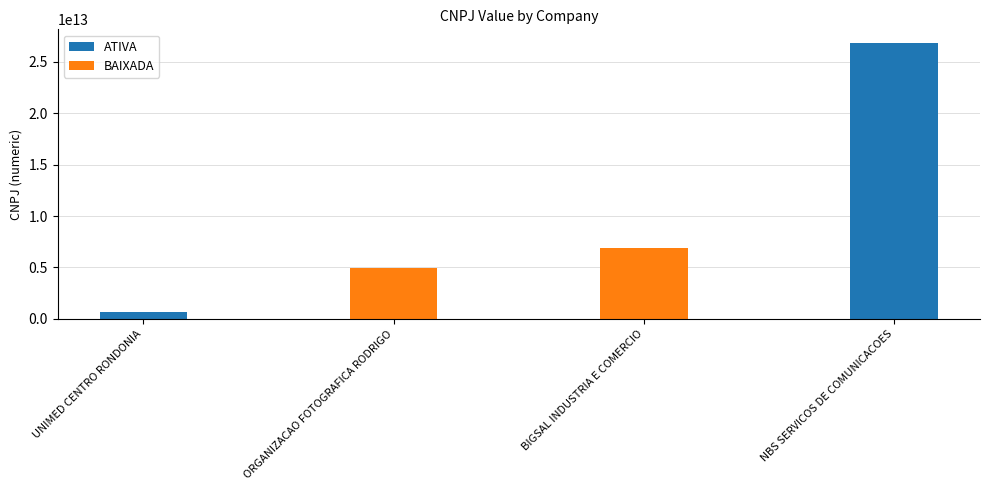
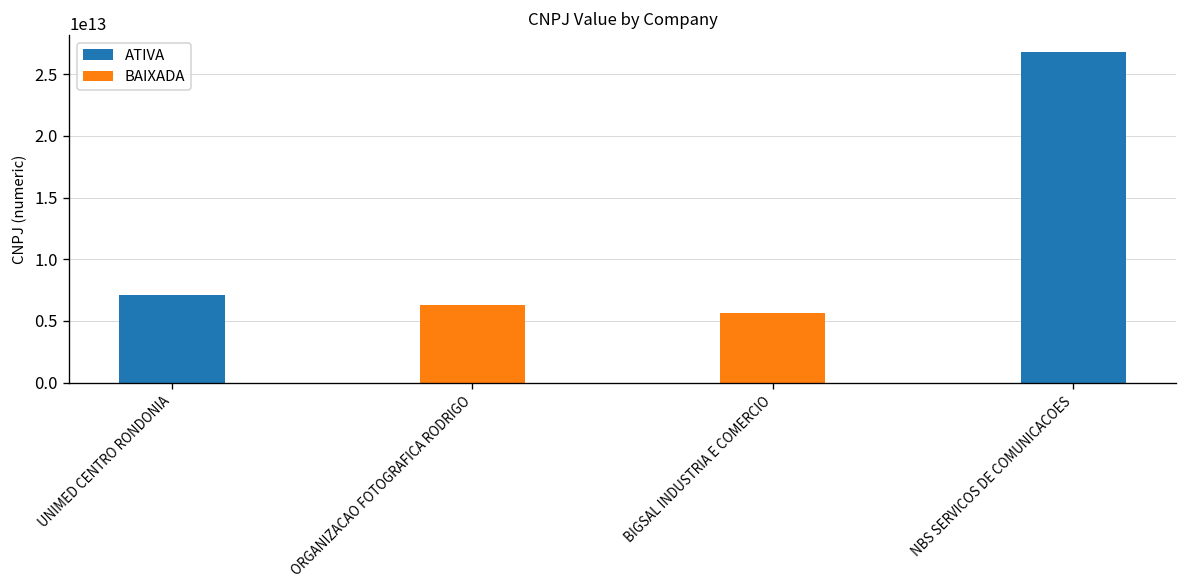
ATIVA, UNIMED CENTRO RONDONIA: 700000000000 -> 7100000000000
BAIXADA, ORGANIZACAO FOTOGRAFICA RODRIGO: 4900000000000 -> 6300000000000
BAIXADA, BIGSAL INDUSTRIA E COMERCIO: 6900000000000 -> 5600000000000
